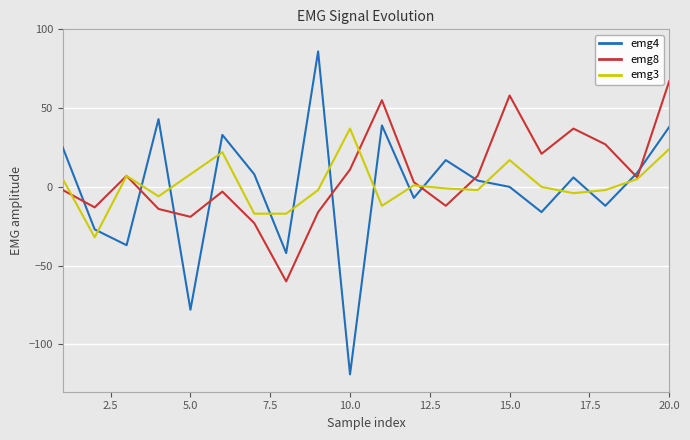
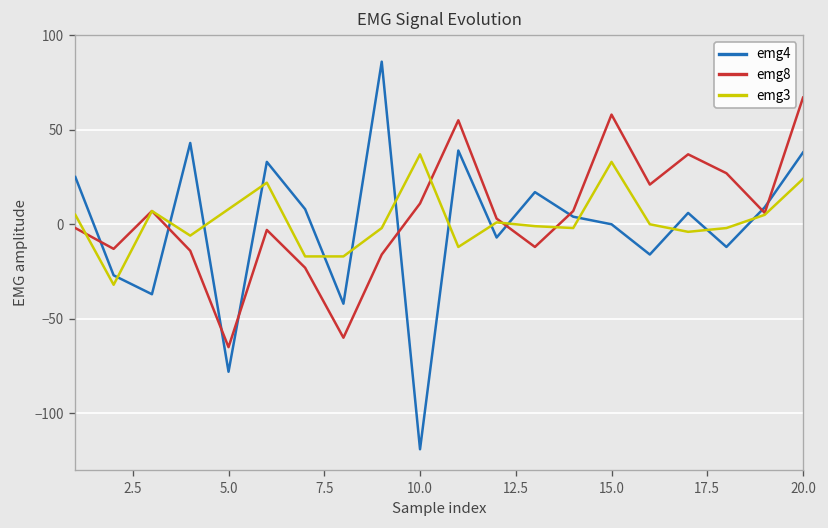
emg8, 5.0: -19 -> -65
emg3, 15.0: 17 -> 33
